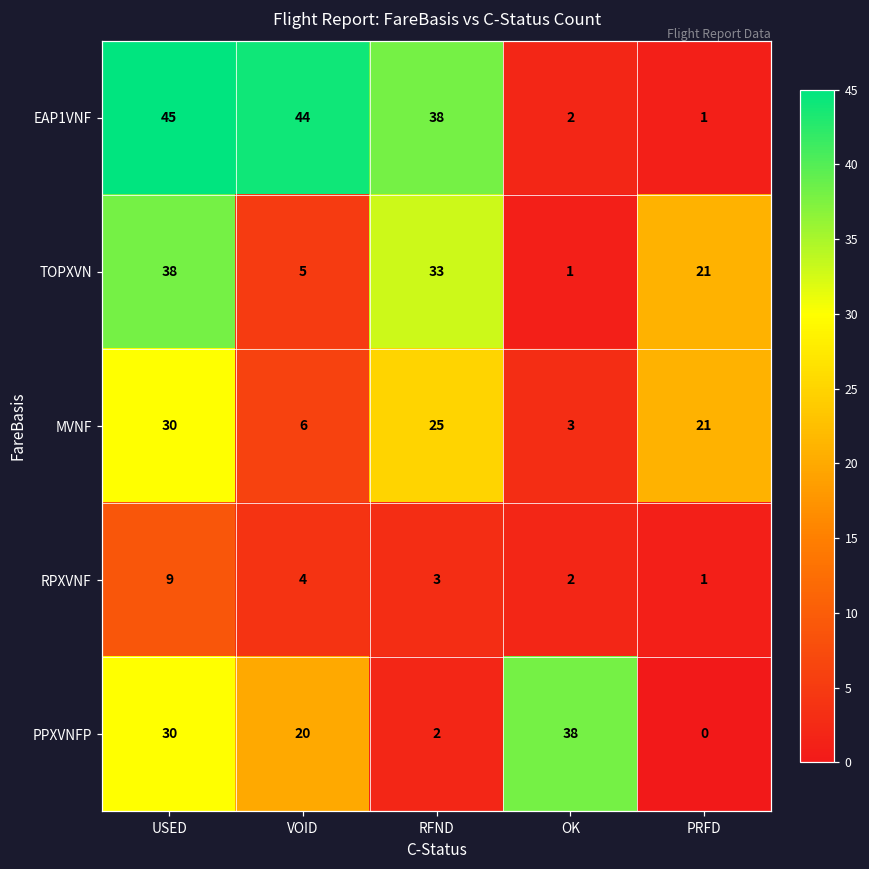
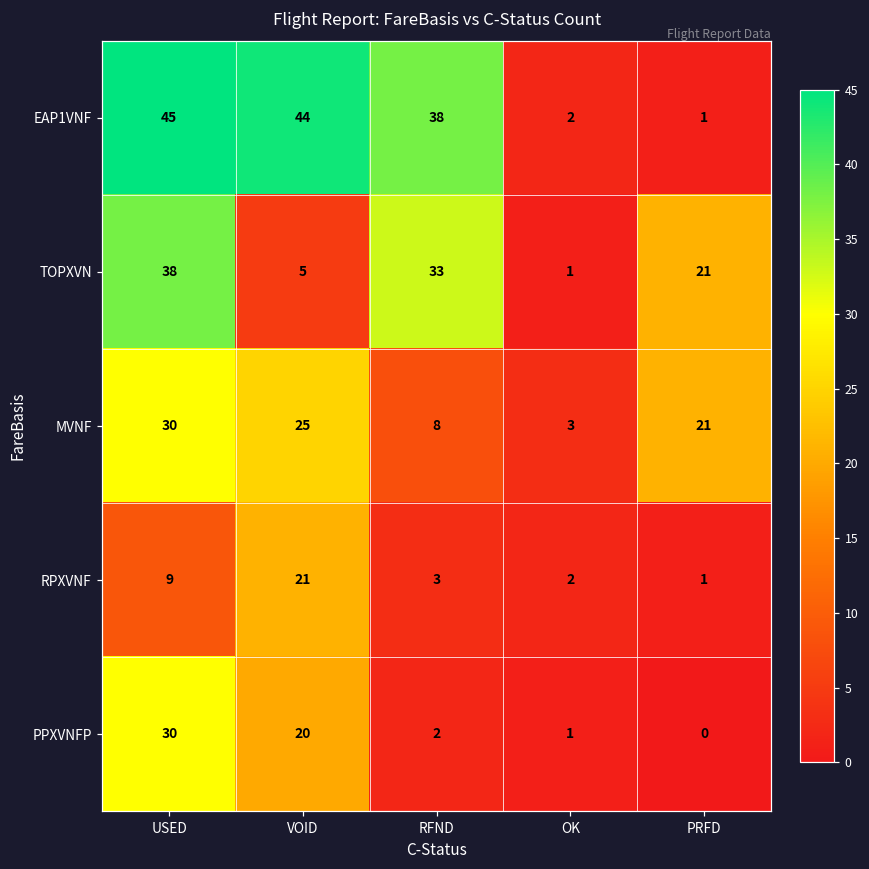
MVNF, VOID: 6 -> 25
MVNF, RFND: 25 -> 8
RPXVNF, VOID: 4 -> 21
PPXVNFP, OK: 38 -> 1
